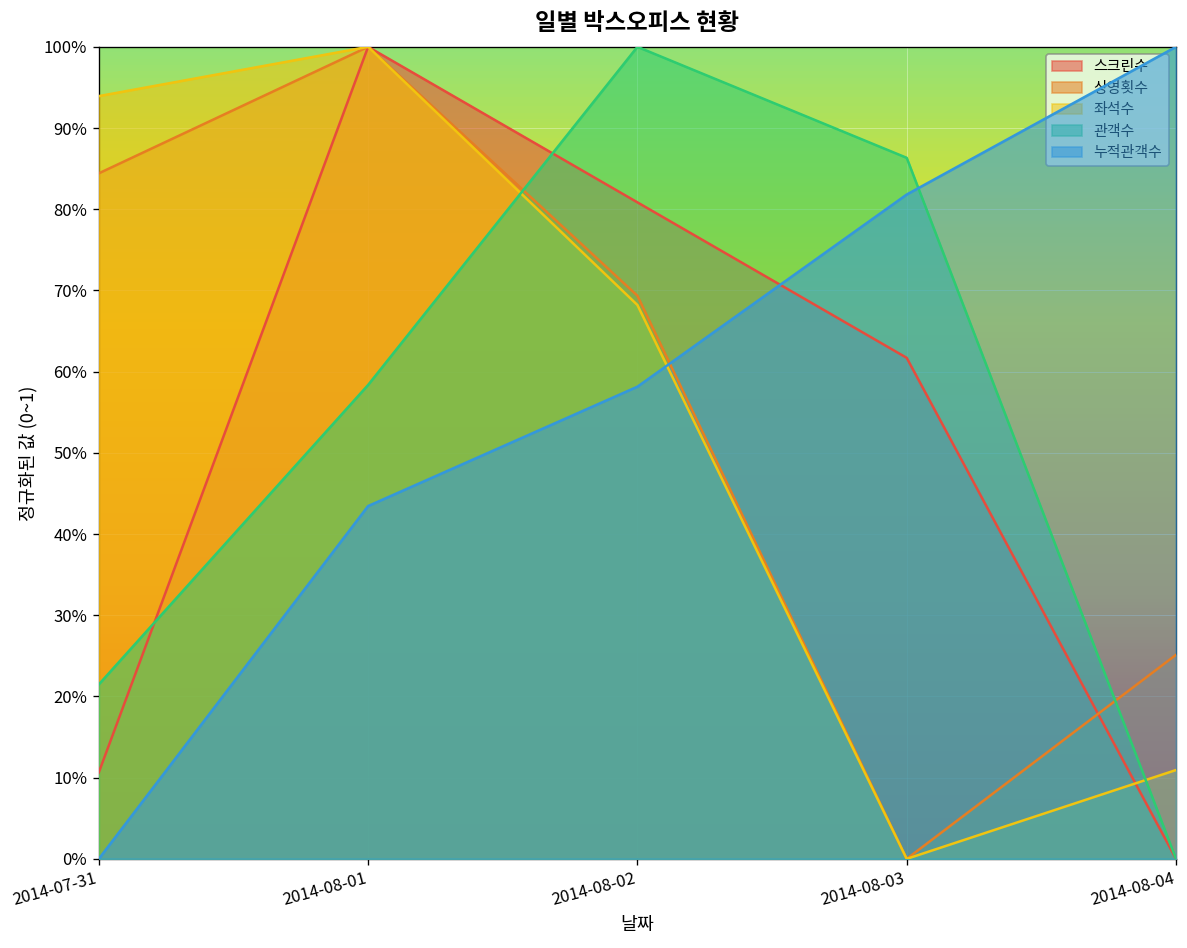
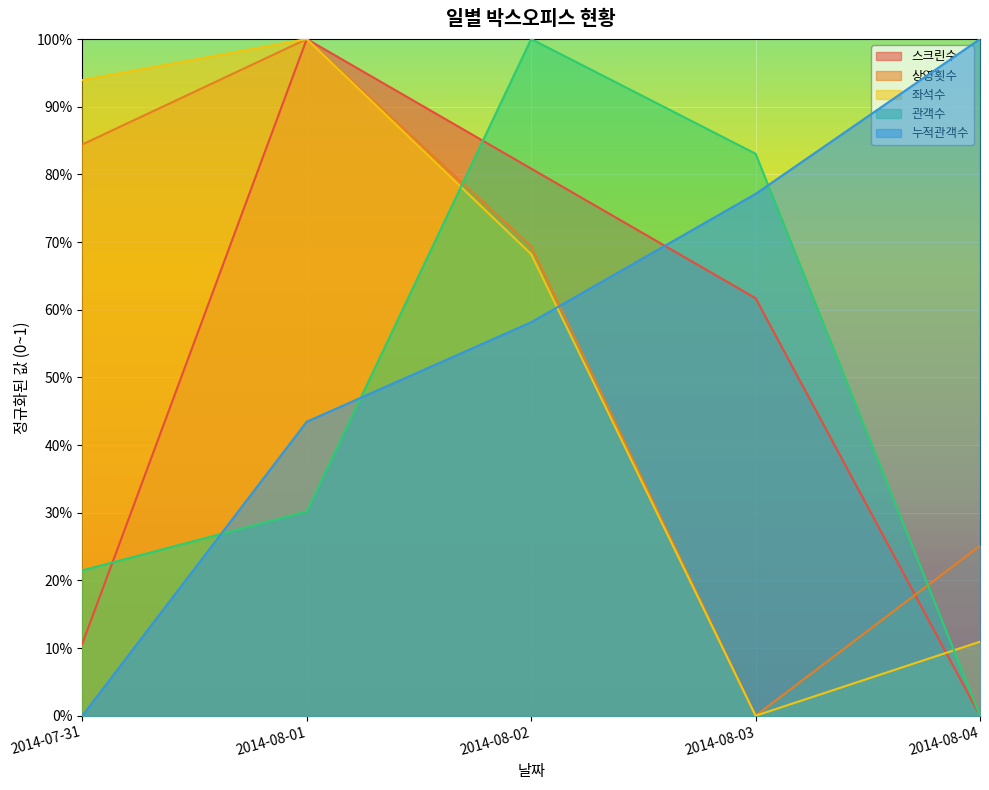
관객수, 2014-08-01: 58% -> 30%
관객수, 2014-08-03: 86% -> 83%
누적관객수, 2014-08-03: 82% -> 77%
